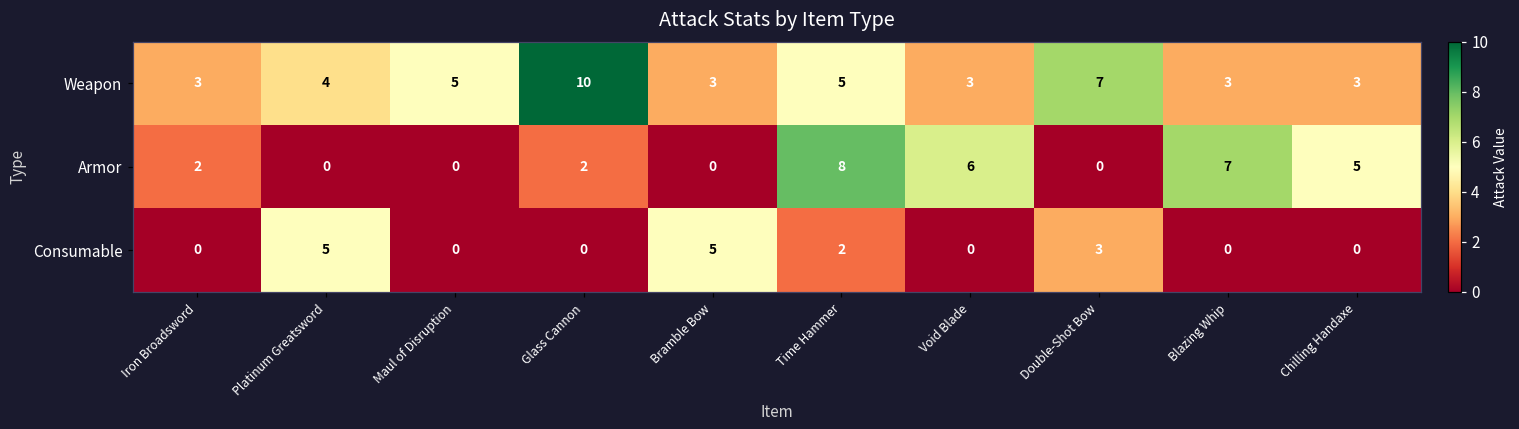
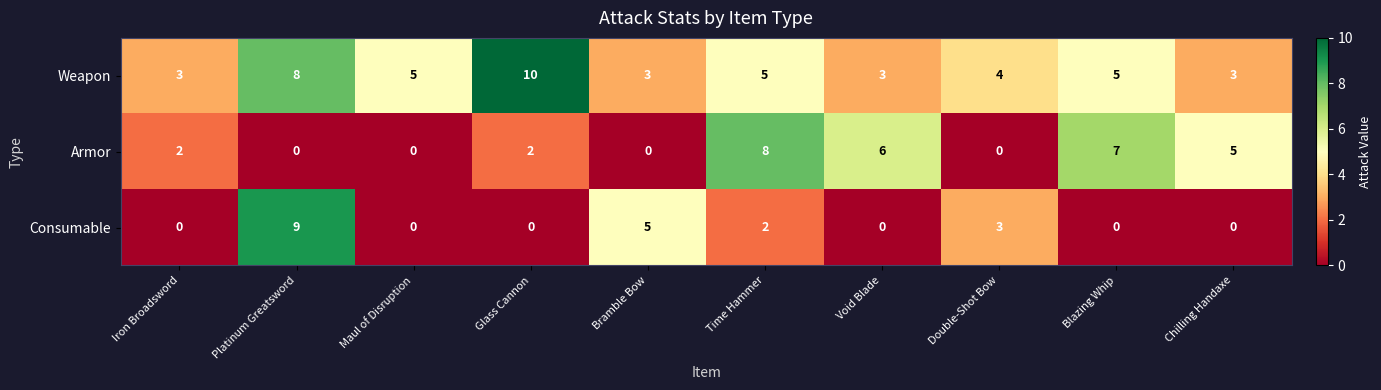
Weapon, Platinum Greatsword: 4 -> 8
Weapon, Double-Shot Bow: 7 -> 4
Weapon, Blazing Whip: 3 -> 5
Consumable, Platinum Greatsword: 5 -> 9
